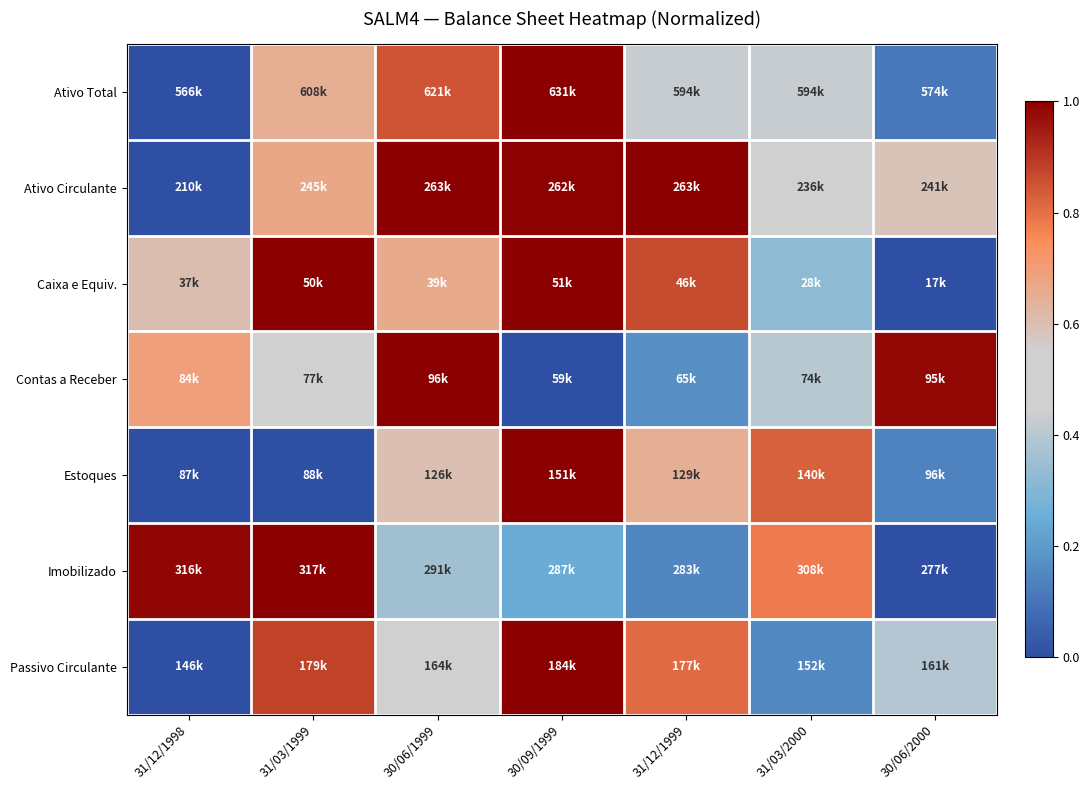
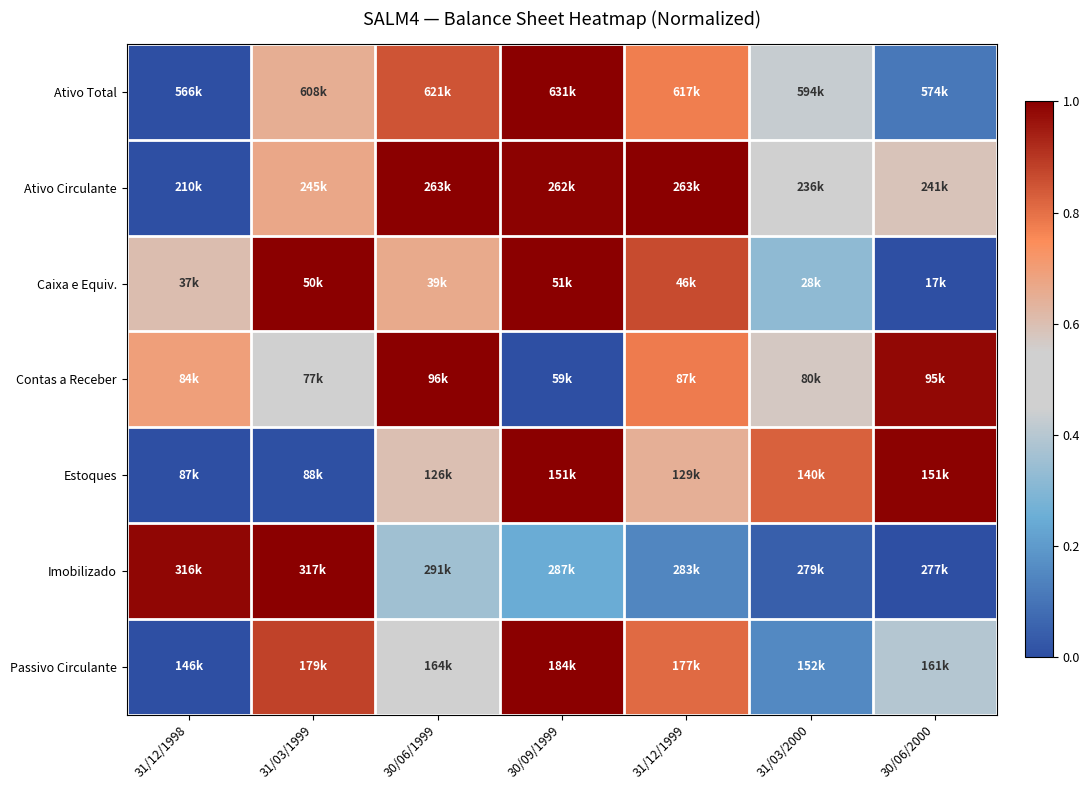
Ativo Total, 31/12/1999: 594k -> 617k
Contas a Receber, 31/12/1999: 65k -> 87k
Contas a Receber, 31/03/2000: 74k -> 80k
Estoques, 30/06/2000: 96k -> 151k
Imobilizado, 31/03/2000: 308k -> 279k
